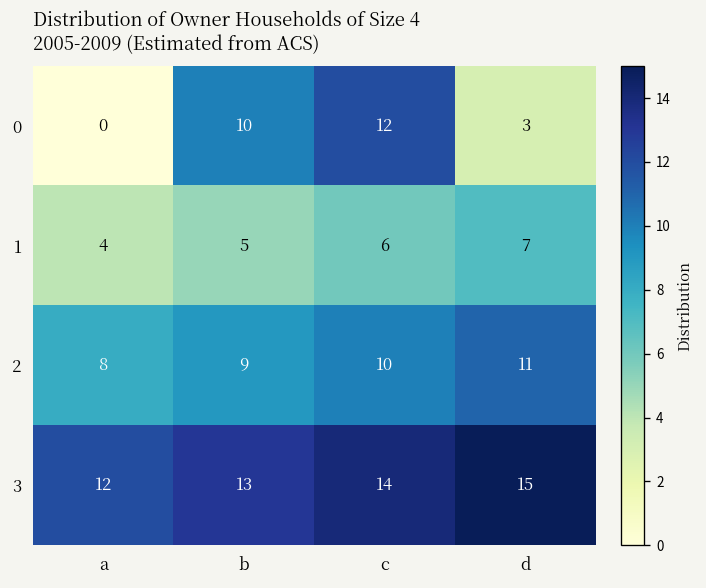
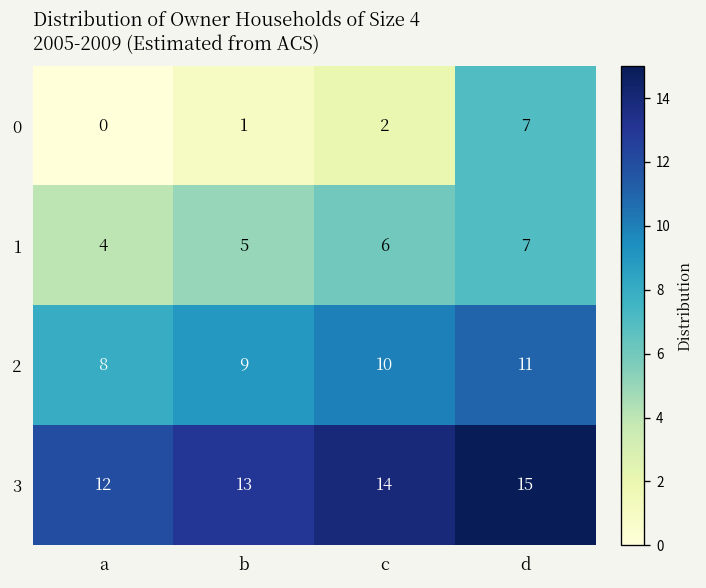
0, b: 10 -> 1
0, c: 12 -> 2
0, d: 3 -> 7
